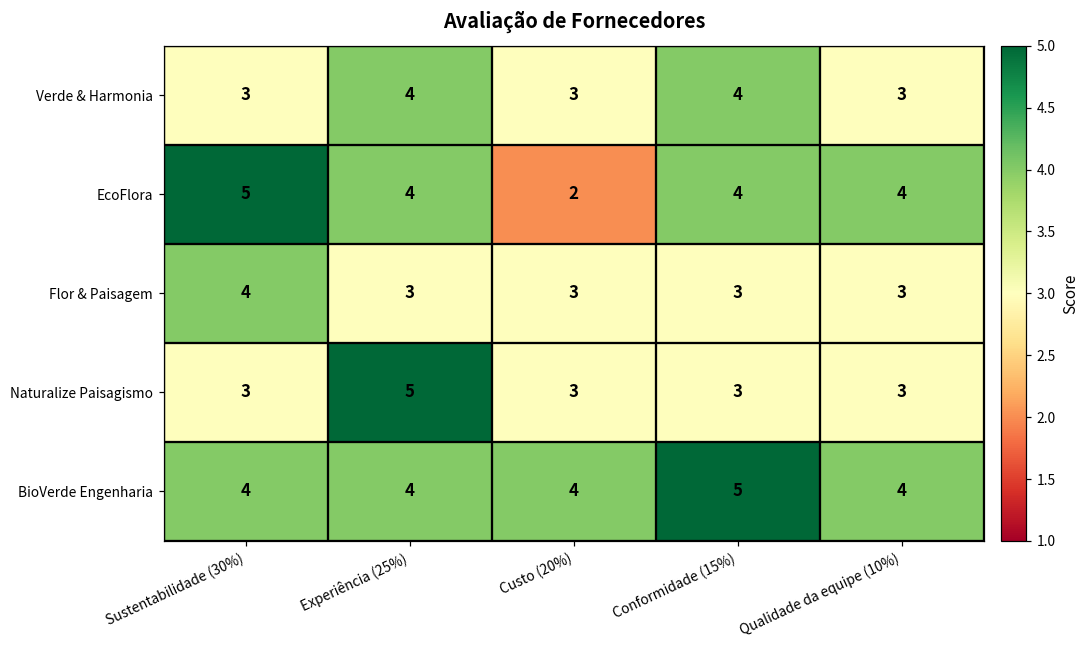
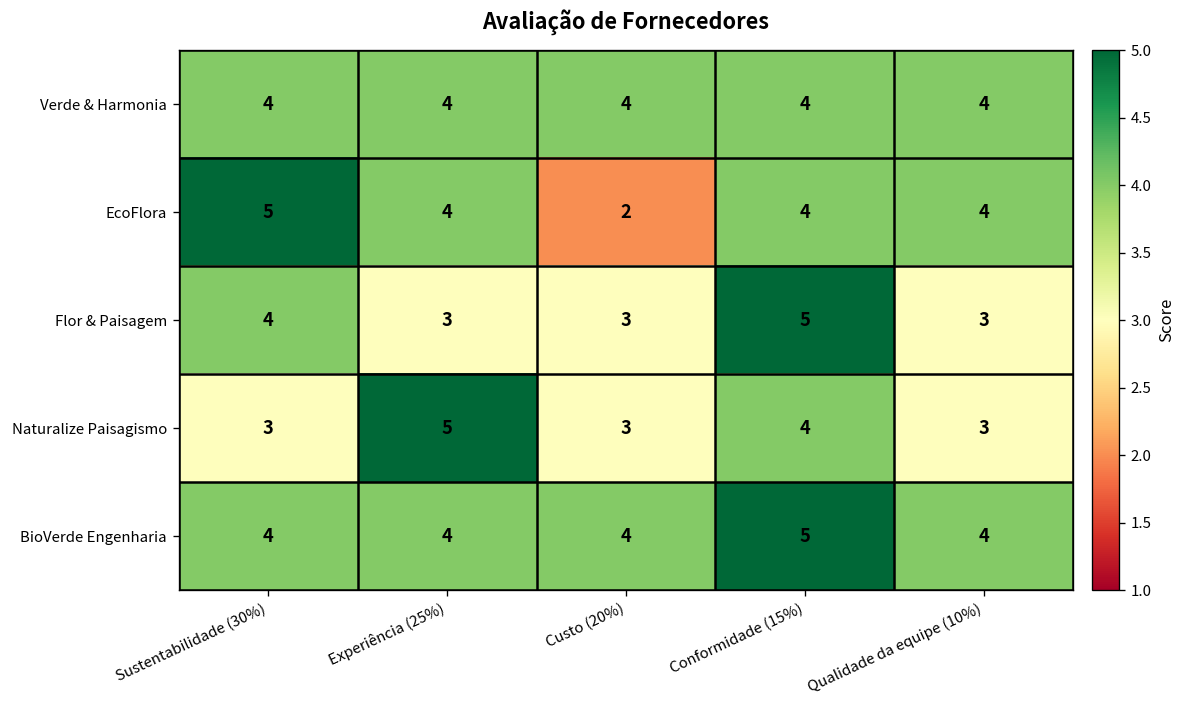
Verde & Harmonia, Sustentabilidade (30%): 3 -> 4
Verde & Harmonia, Custo (20%): 3 -> 4
Verde & Harmonia, Qualidade da equipe (10%): 3 -> 4
Flor & Paisagem, Conformidade (15%): 3 -> 5
Naturalize Paisagismo, Conformidade (15%): 3 -> 4
